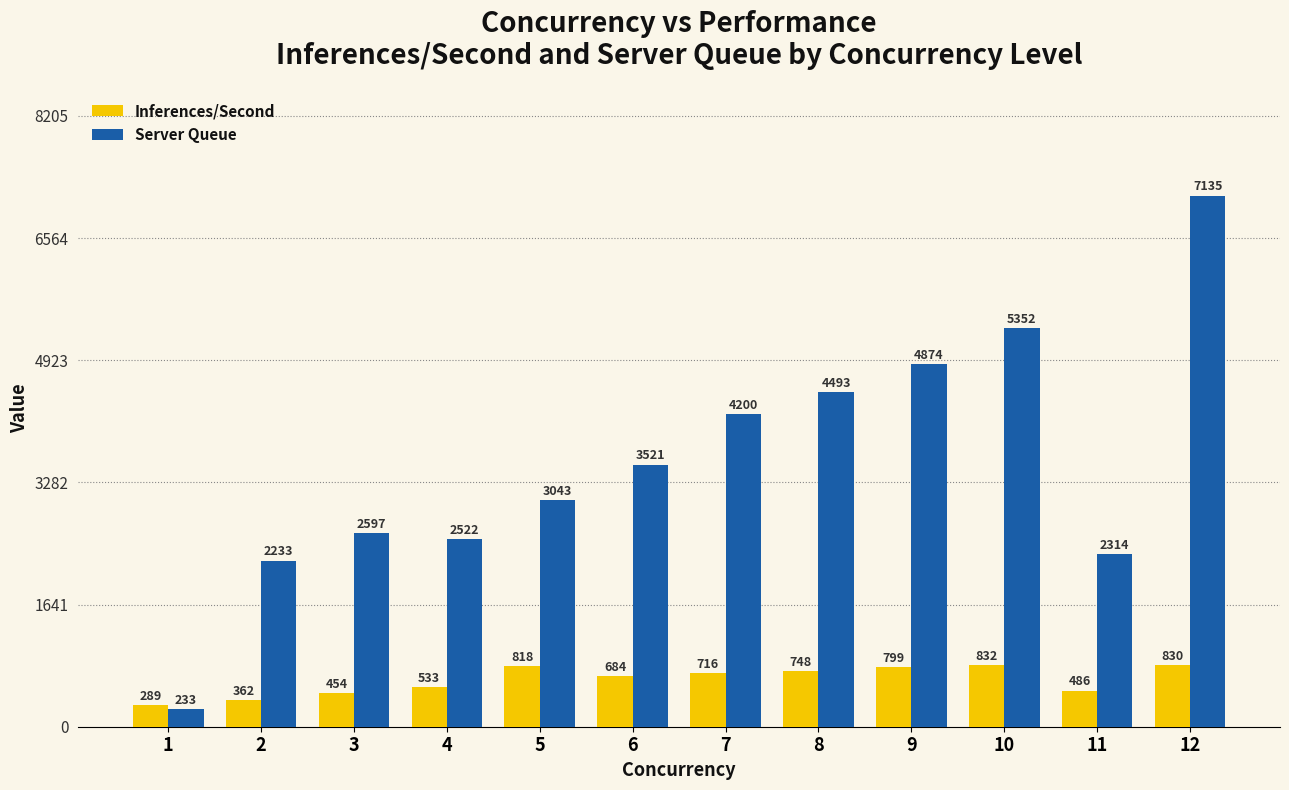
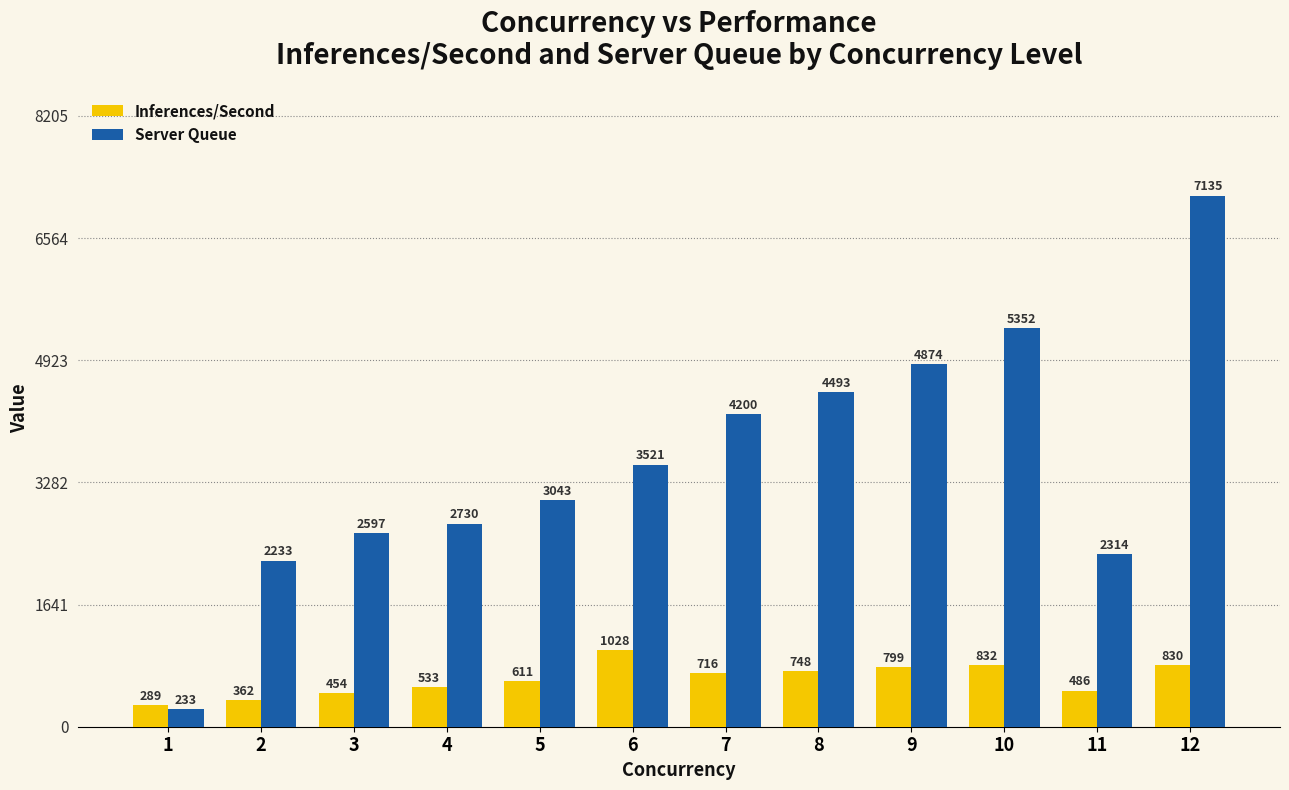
Server Queue, 4: 2522 -> 2730
Inferences/Second, 5: 818 -> 611
Inferences/Second, 6: 684 -> 1028
